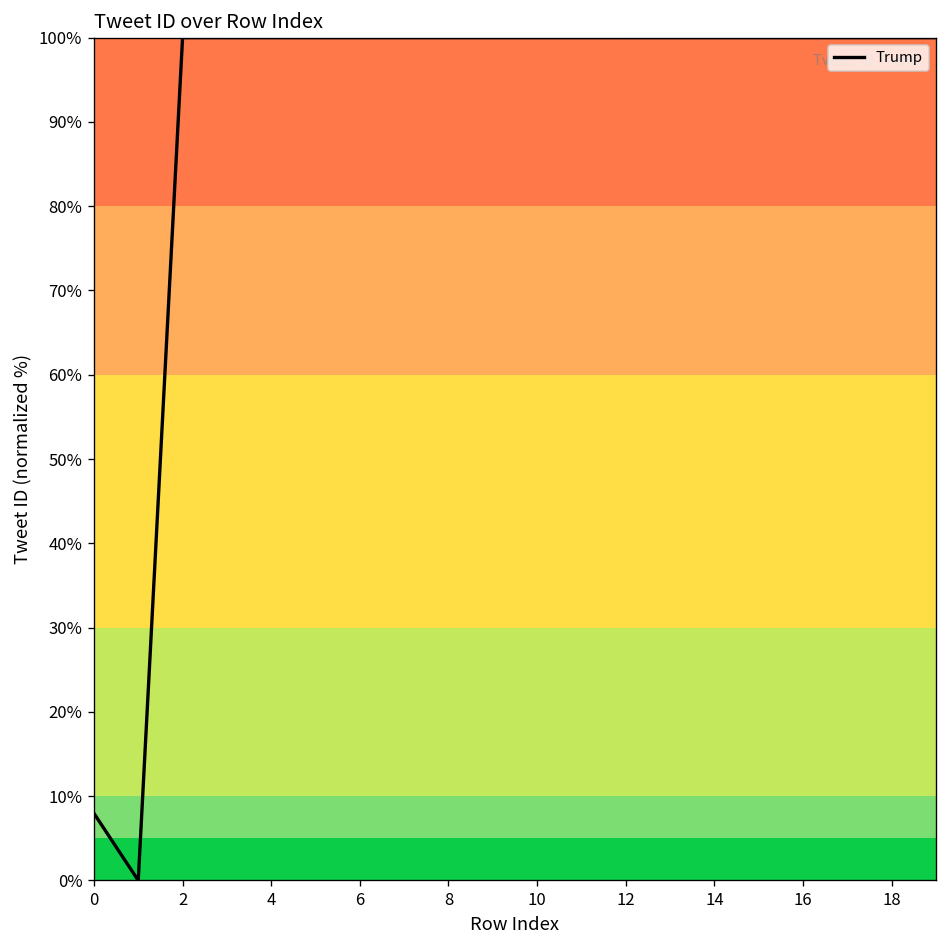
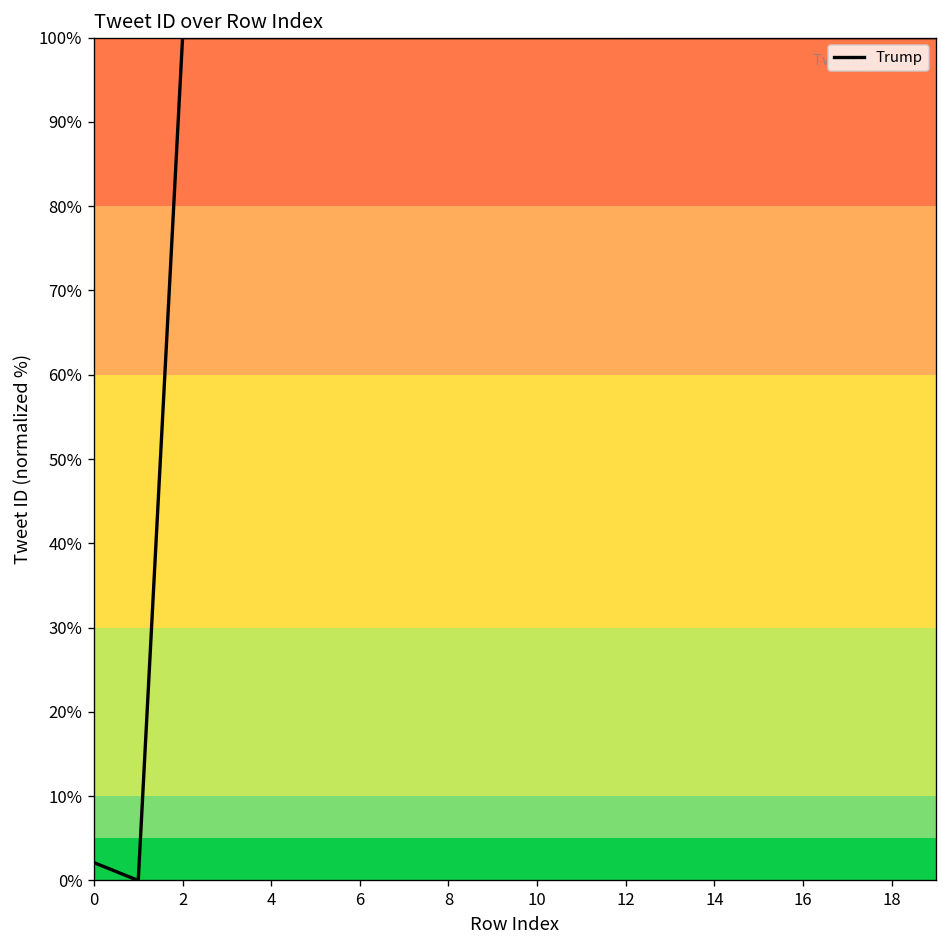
0: 8% -> 2%
